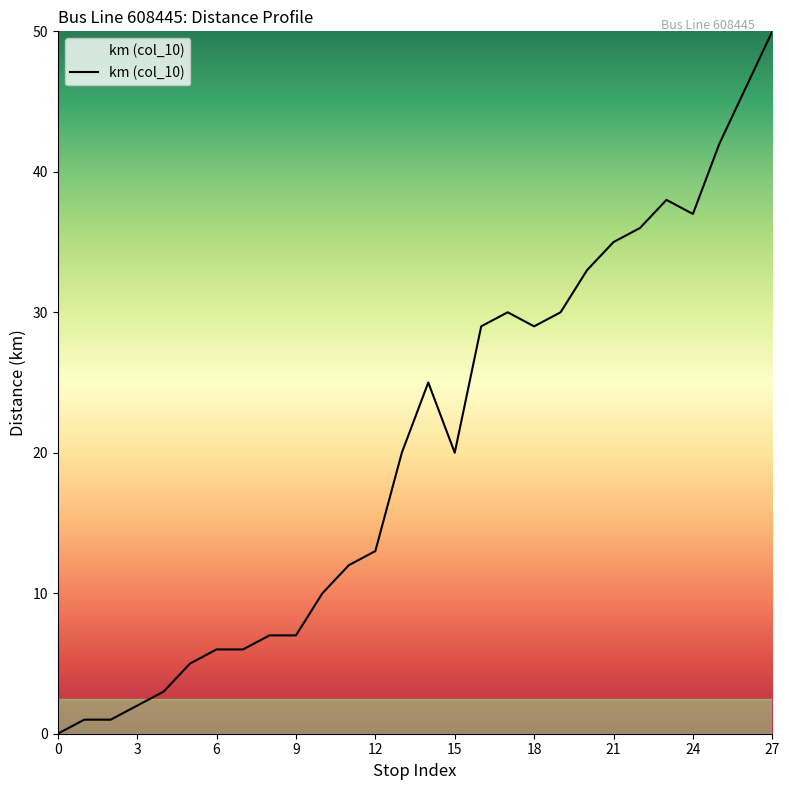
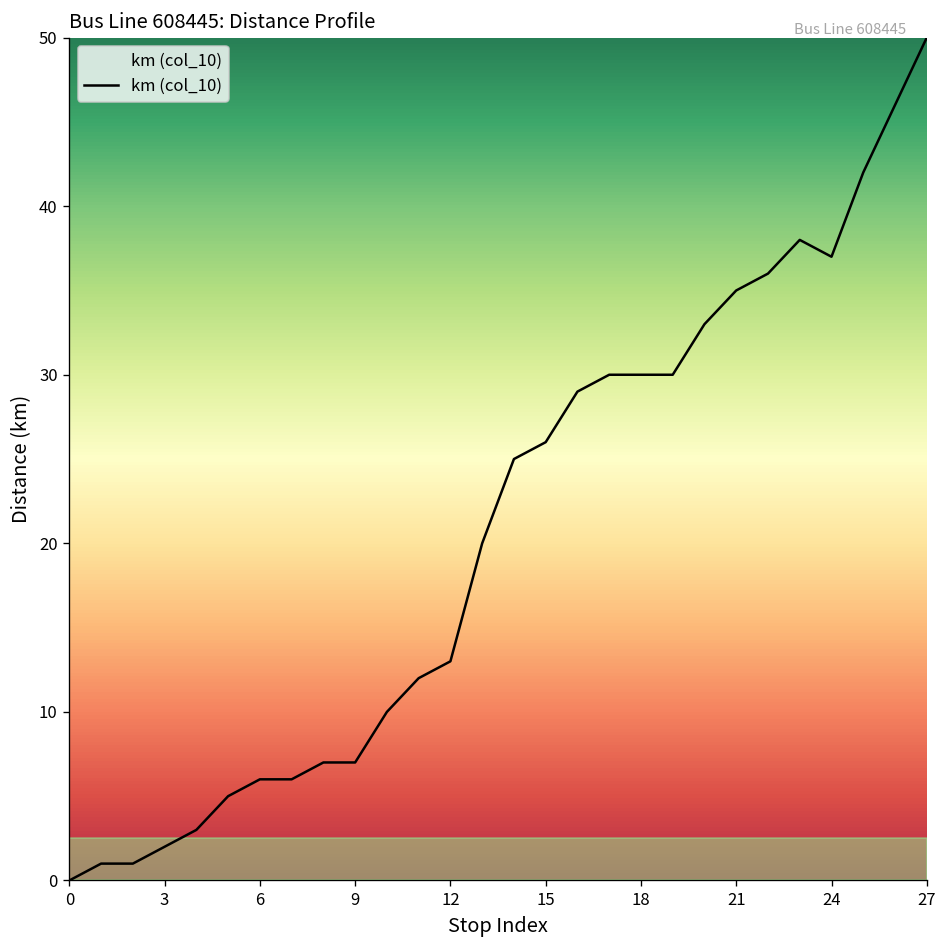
15: 20 -> 26
18: 29 -> 30
